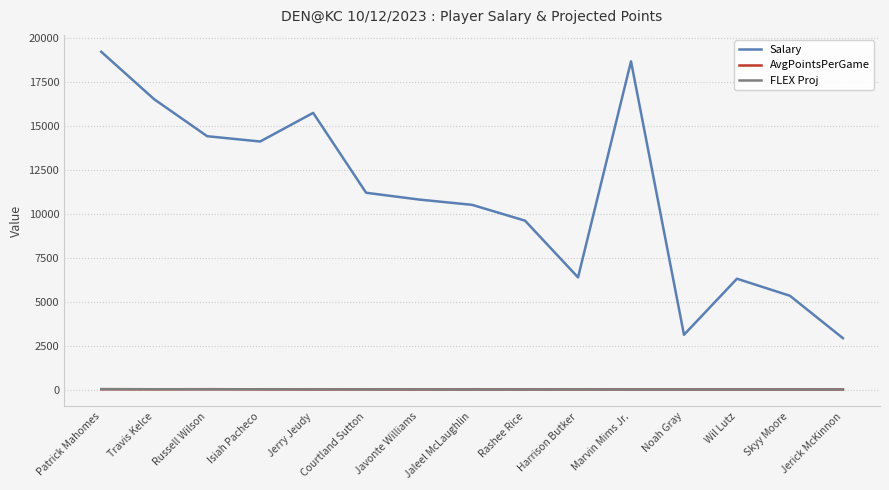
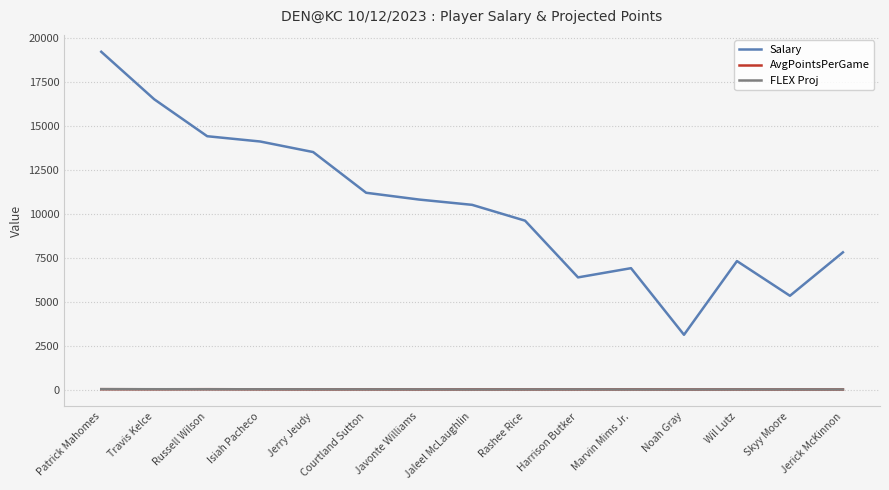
Salary, Jerry Jeudy: 15700 -> 13500
Salary, Marvin Mims Jr.: 18700 -> 6900
Salary, Wil Lutz: 6300 -> 7300
Salary, Jerick McKinnon: 2900 -> 7800
